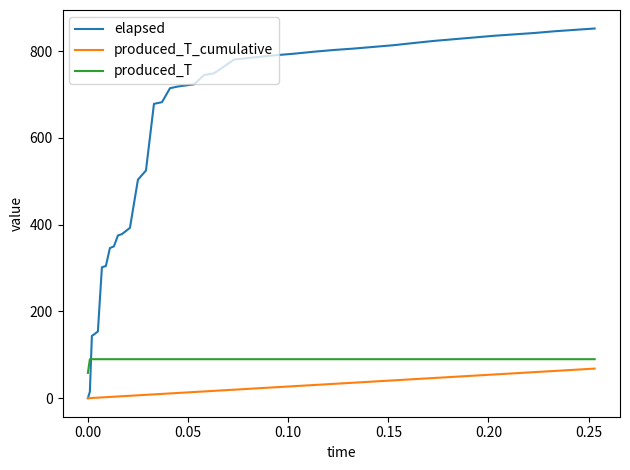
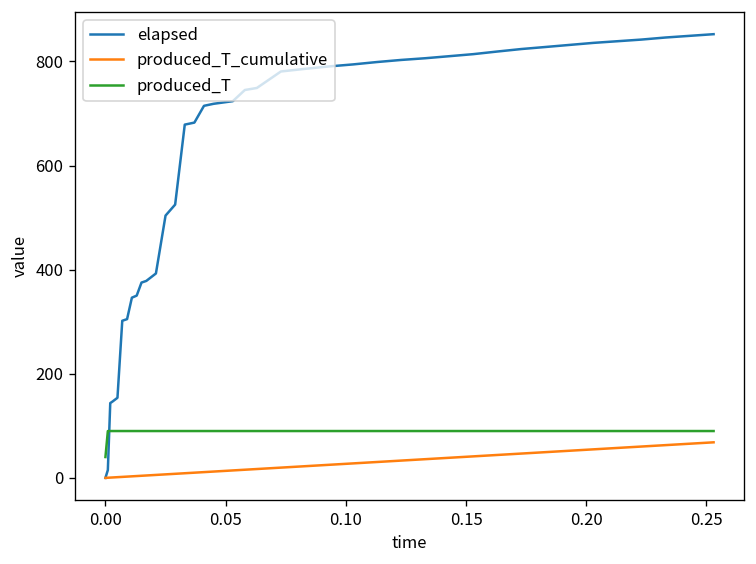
produced_T, 0.00: 60 -> 40
